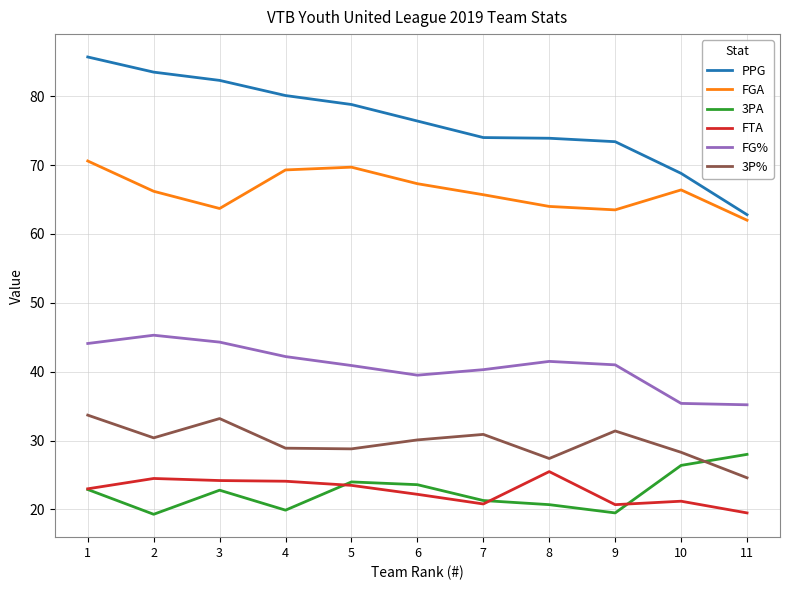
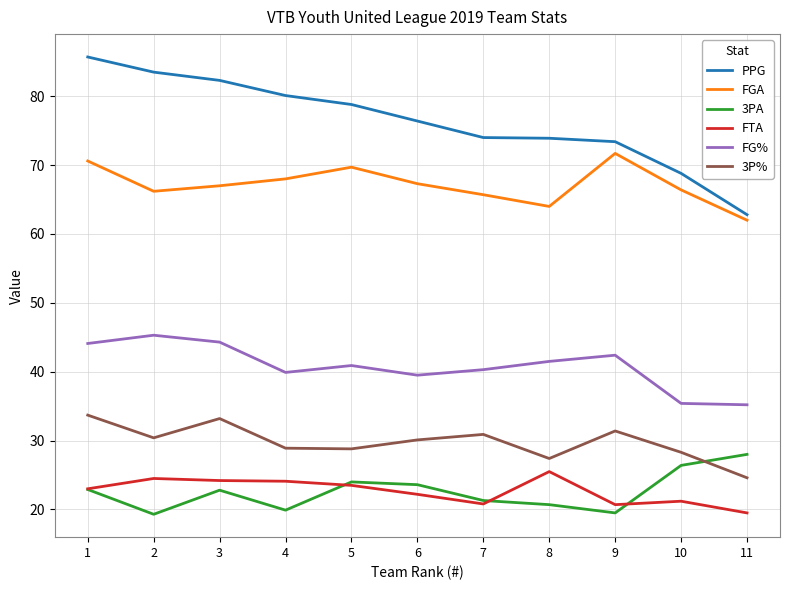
FGA, 3: 64 -> 67
FGA, 4: 69 -> 68
FG%, 4: 42 -> 40
FGA, 9: 64 -> 72
FG%, 9: 41 -> 42
